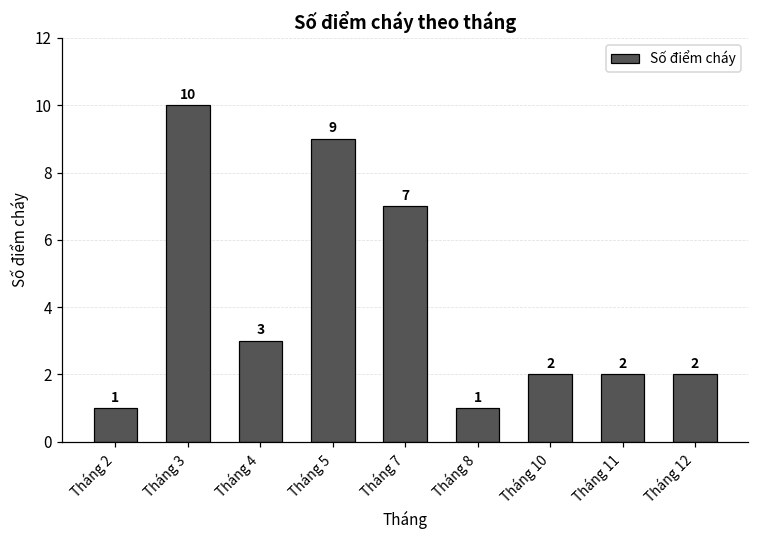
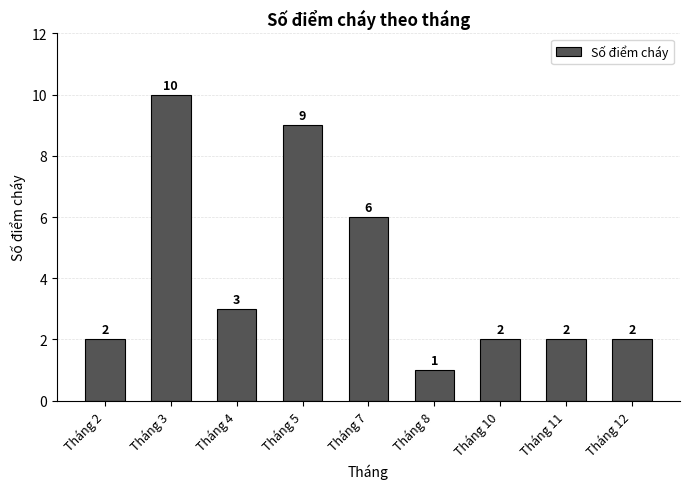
Tháng 2: 1 -> 2
Tháng 7: 7 -> 6
